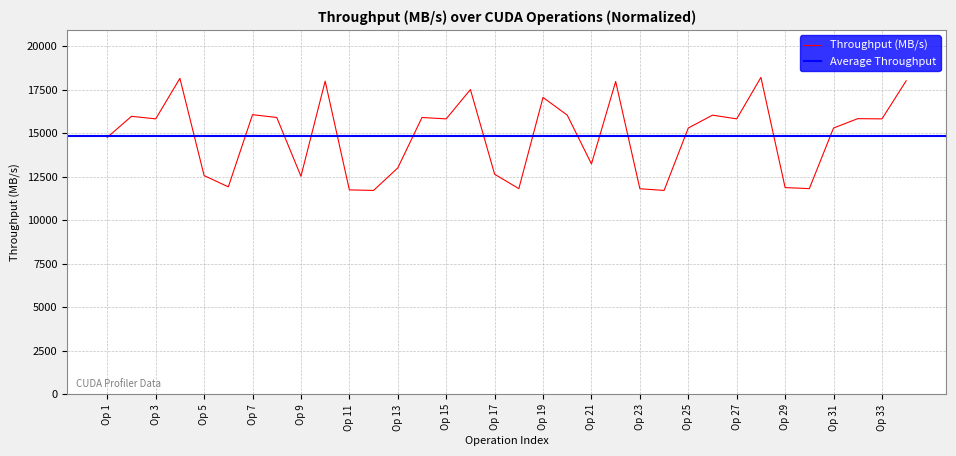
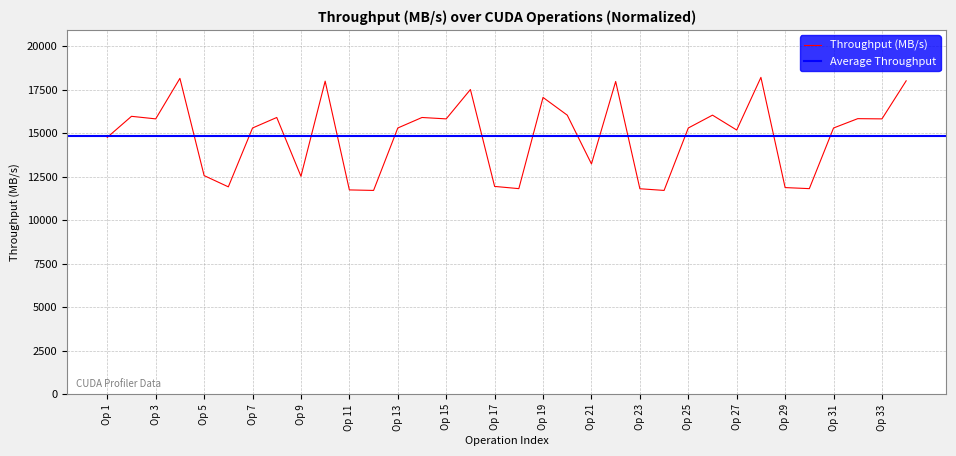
Op 7: 16100 -> 15300
Op 13: 13000 -> 15300
Op 17: 12600 -> 11900
Op 27: 15800 -> 15200
